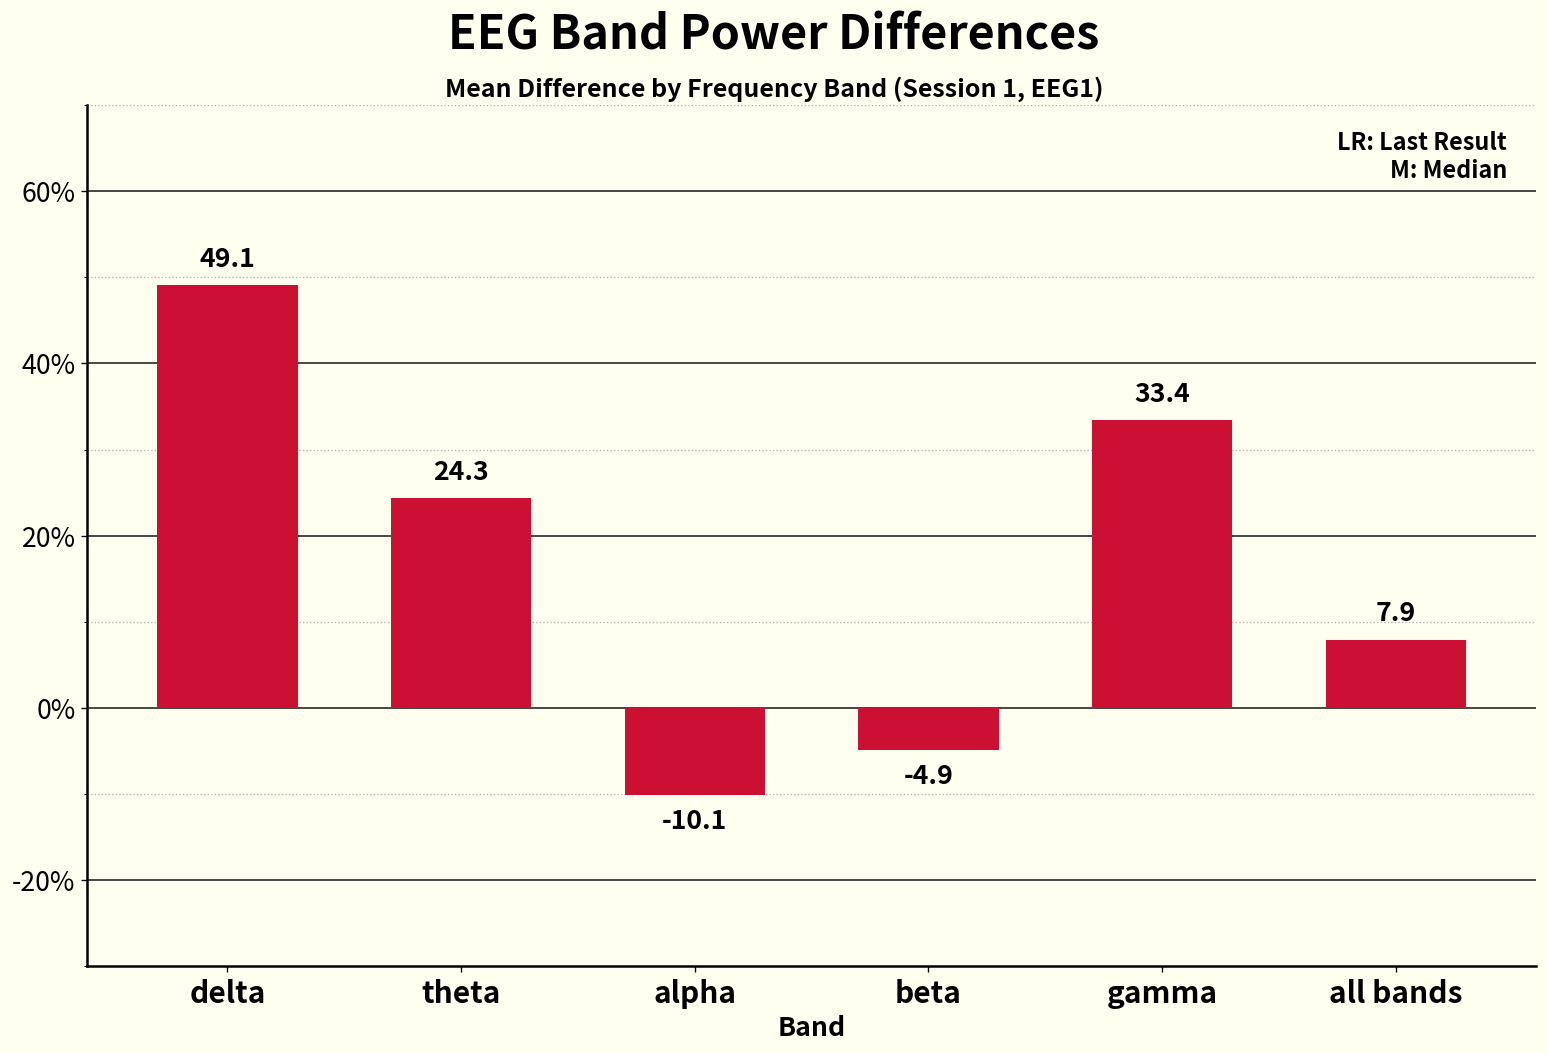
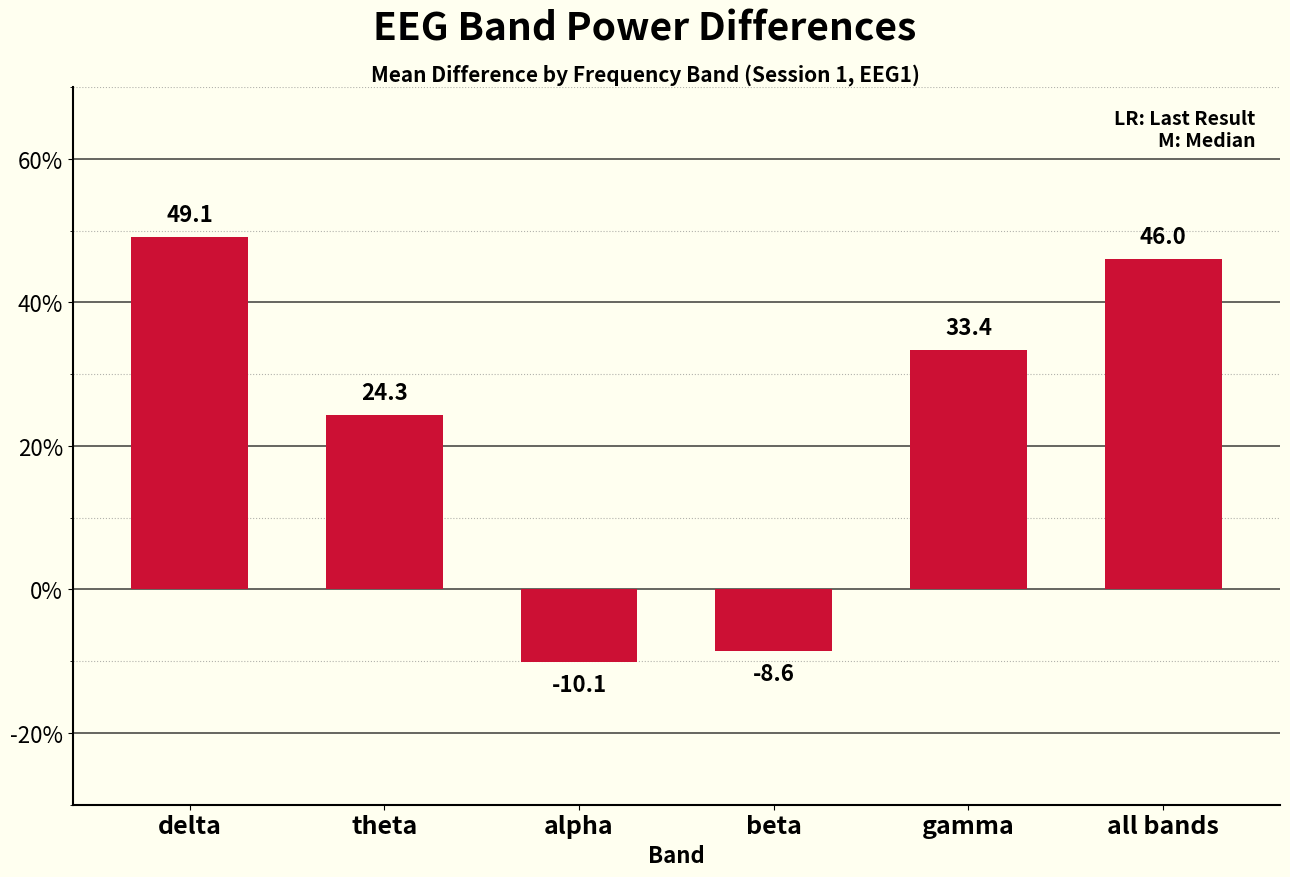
beta: -4.9 -> -8.6
all bands: 7.9 -> 46.0
